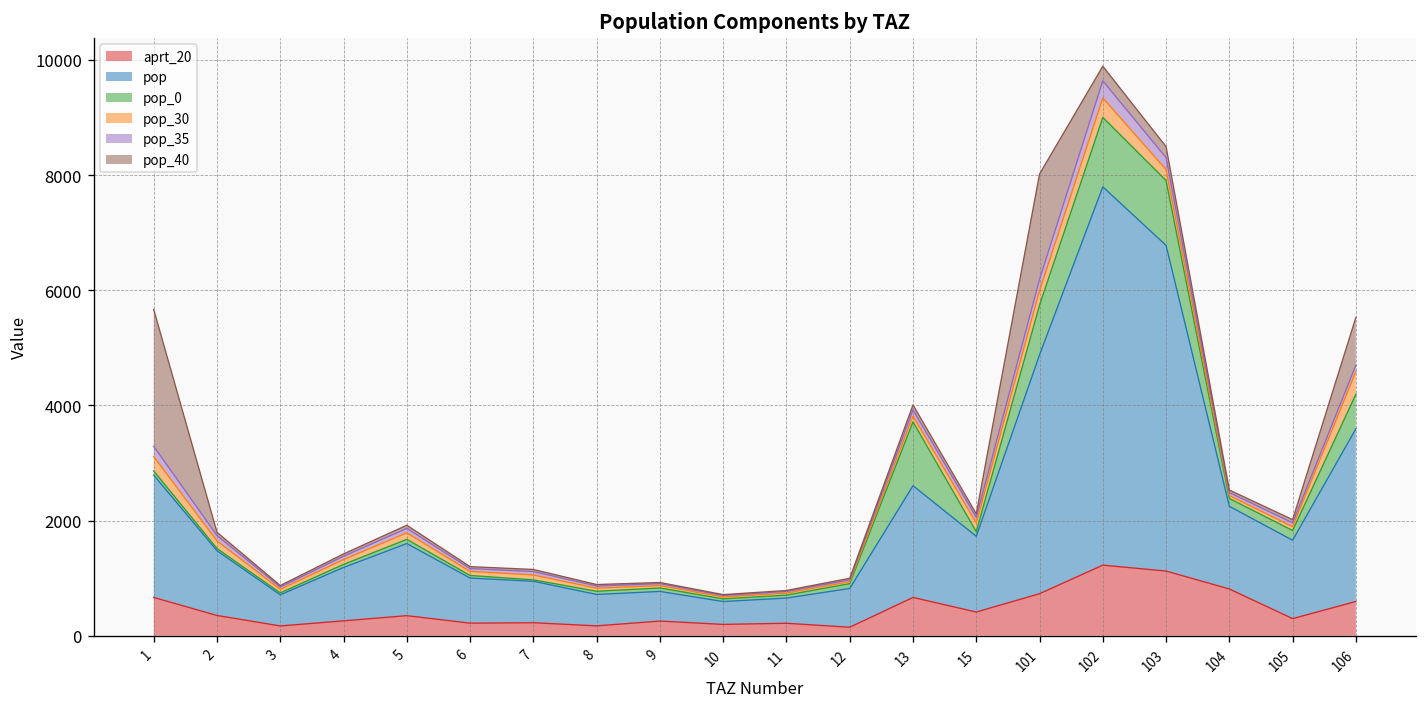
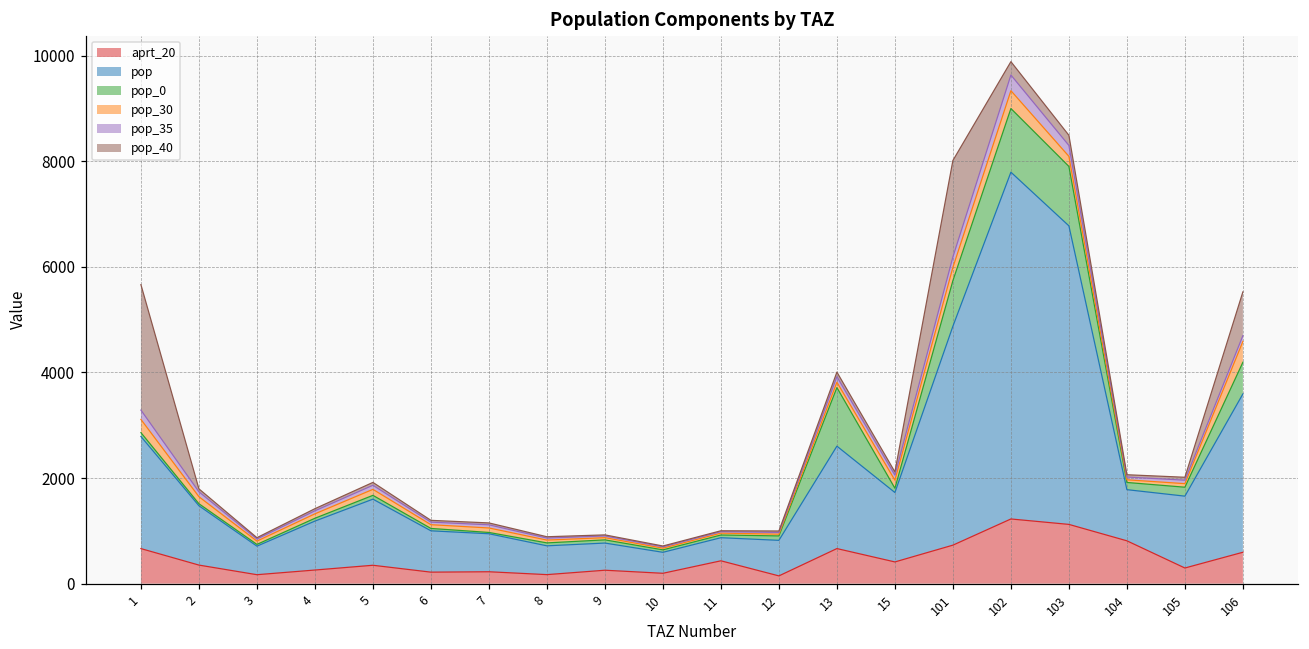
aprt_20, 11: 200 -> 400
pop, 104: 1400 -> 1000
